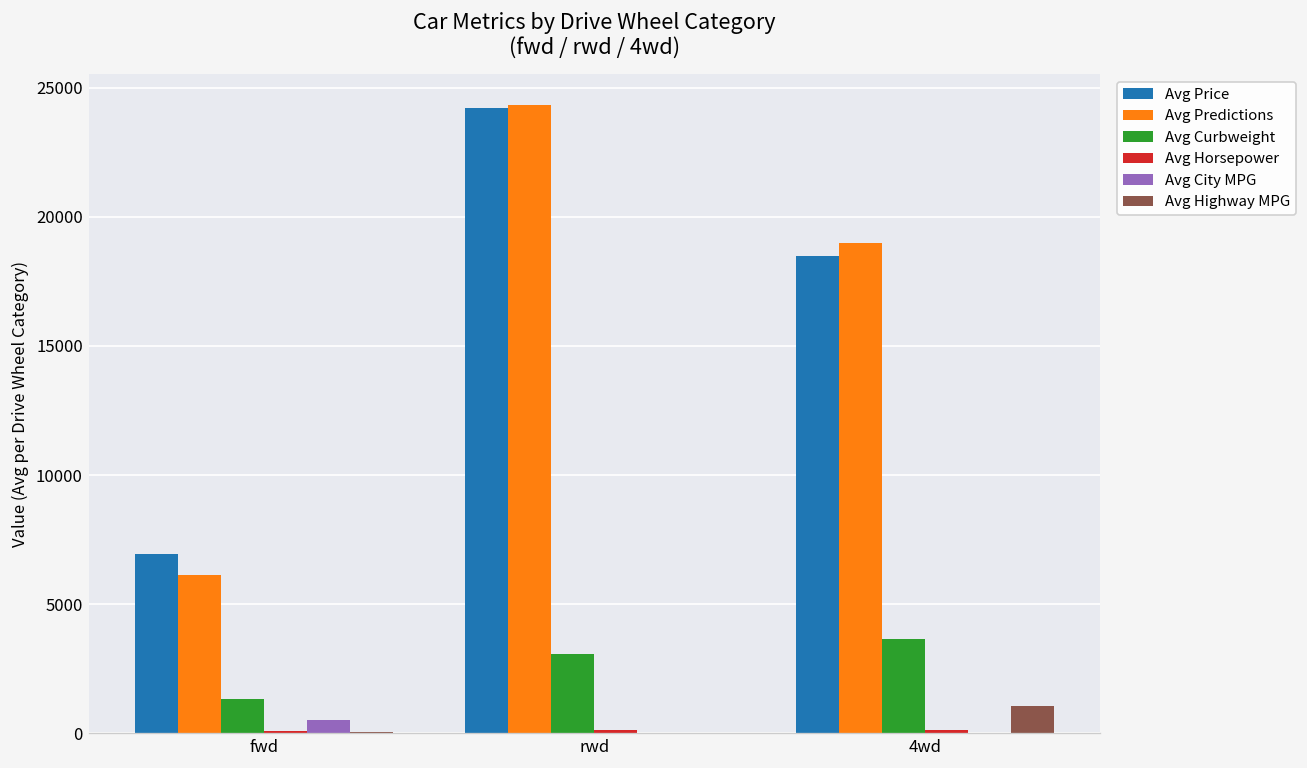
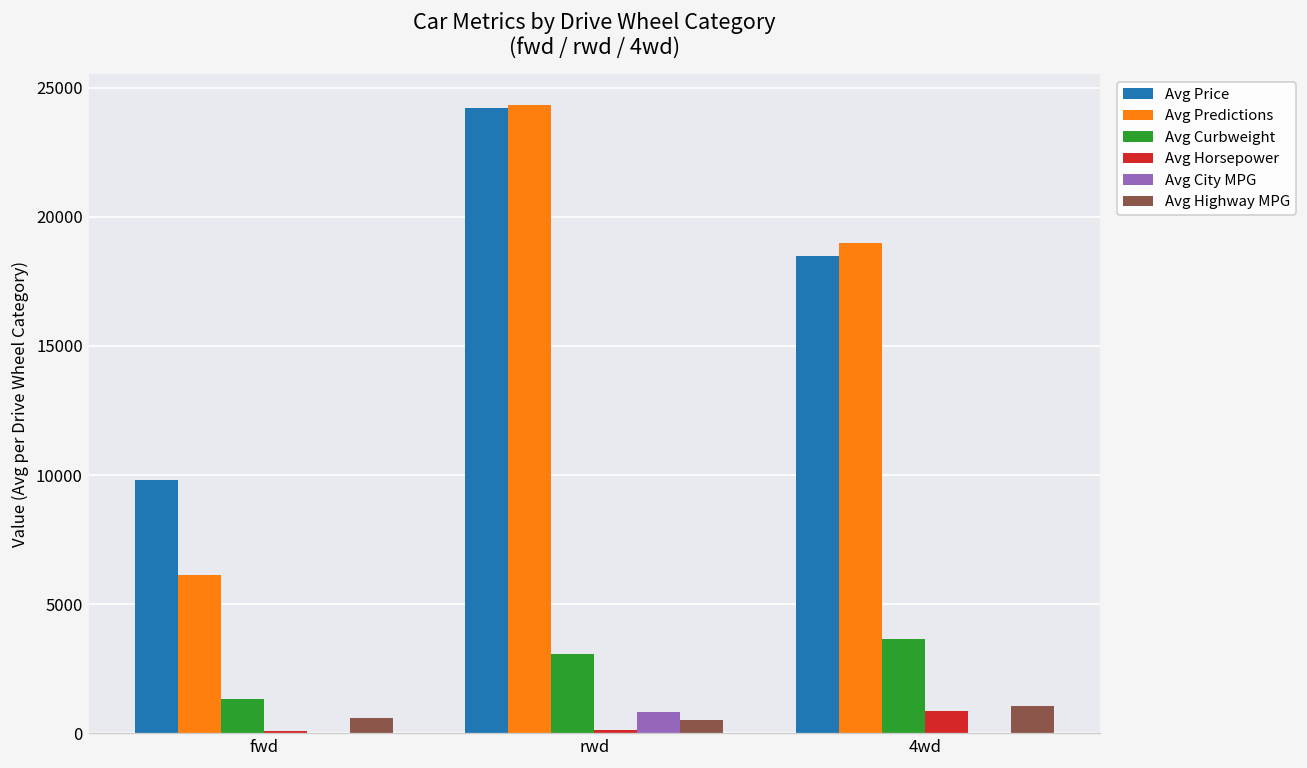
Avg Price, fwd: 7000 -> 9800
Avg City MPG, fwd: 500 -> 0
Avg Highway MPG, fwd: 0 -> 600
Avg City MPG, rwd: 0 -> 800
Avg Highway MPG, rwd: 0 -> 500
Avg Horsepower, 4wd: 100 -> 900
